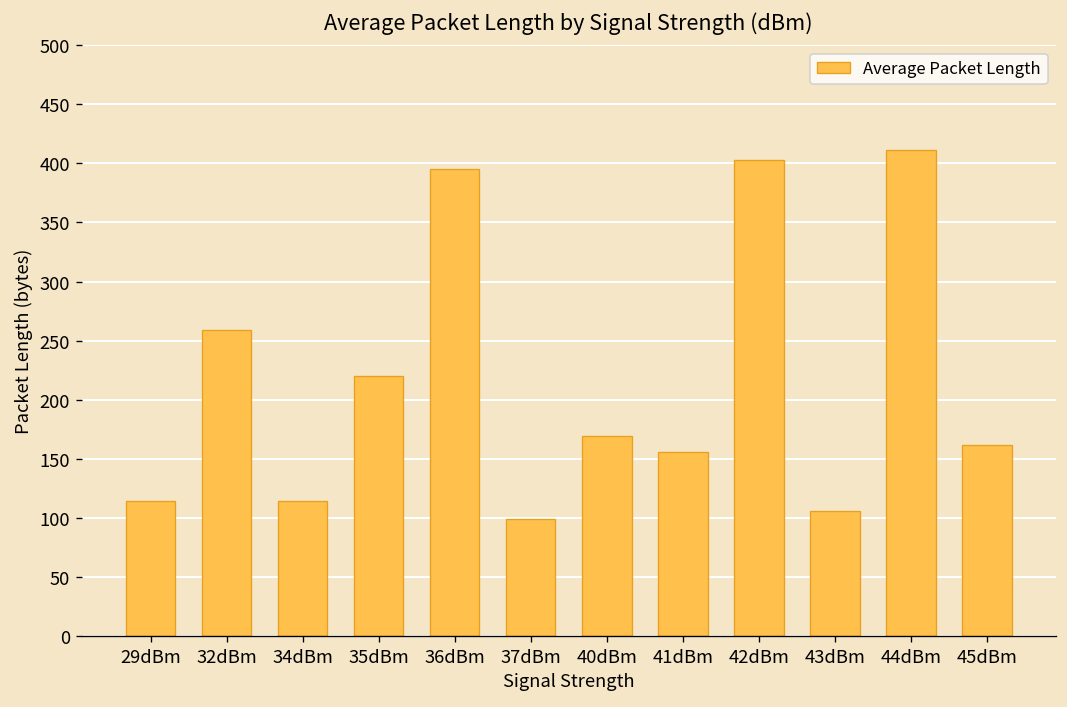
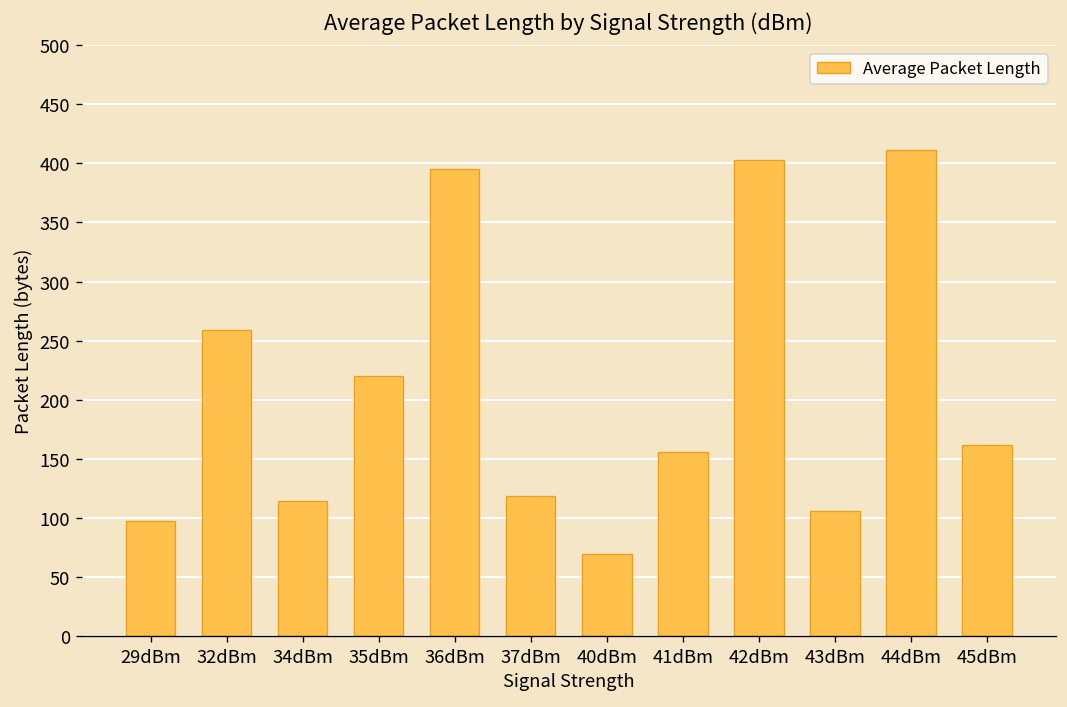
29dBm: 110 -> 100
37dBm: 100 -> 120
40dBm: 170 -> 70
